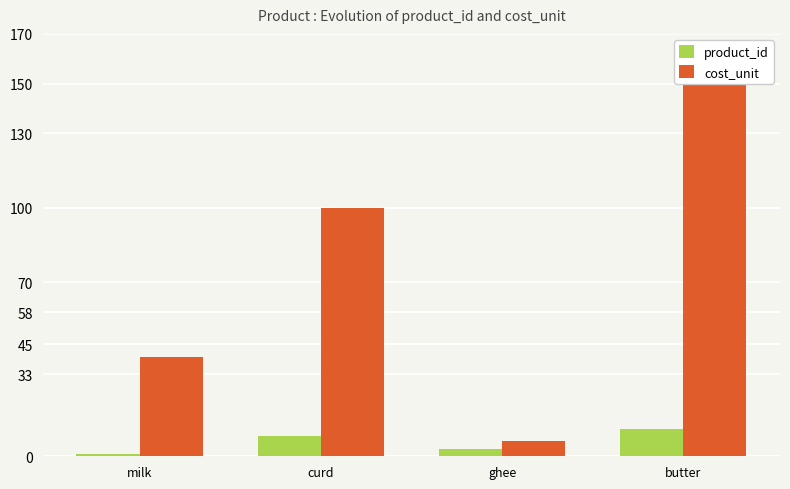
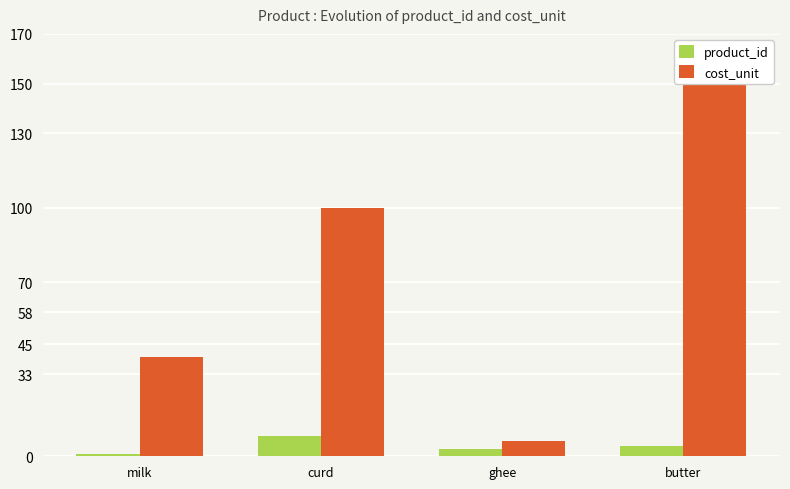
product_id, butter: 11 -> 4
